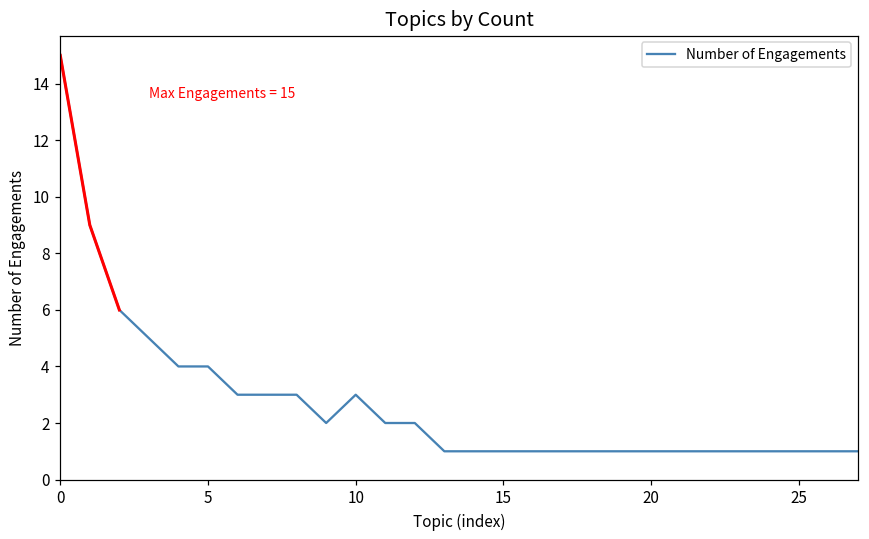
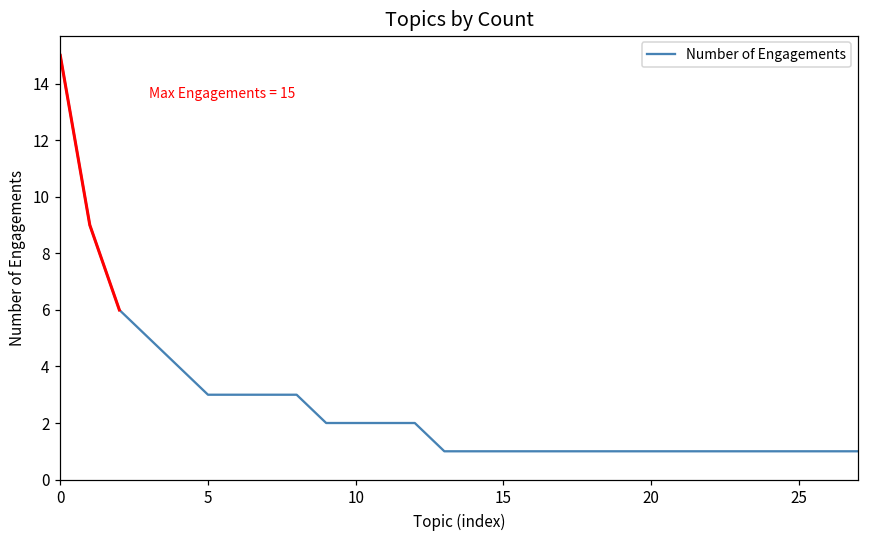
Number of Engagements, 5: 4 -> 3
Number of Engagements, 10: 3 -> 2
